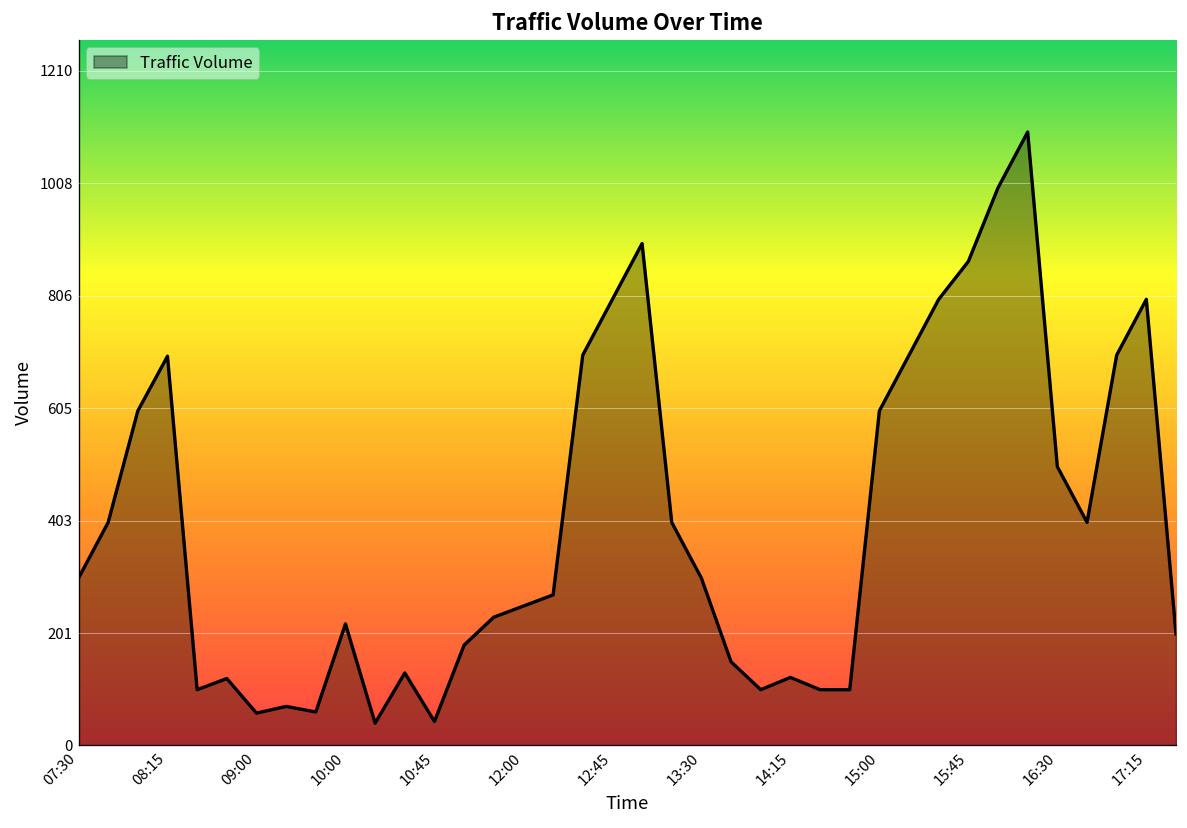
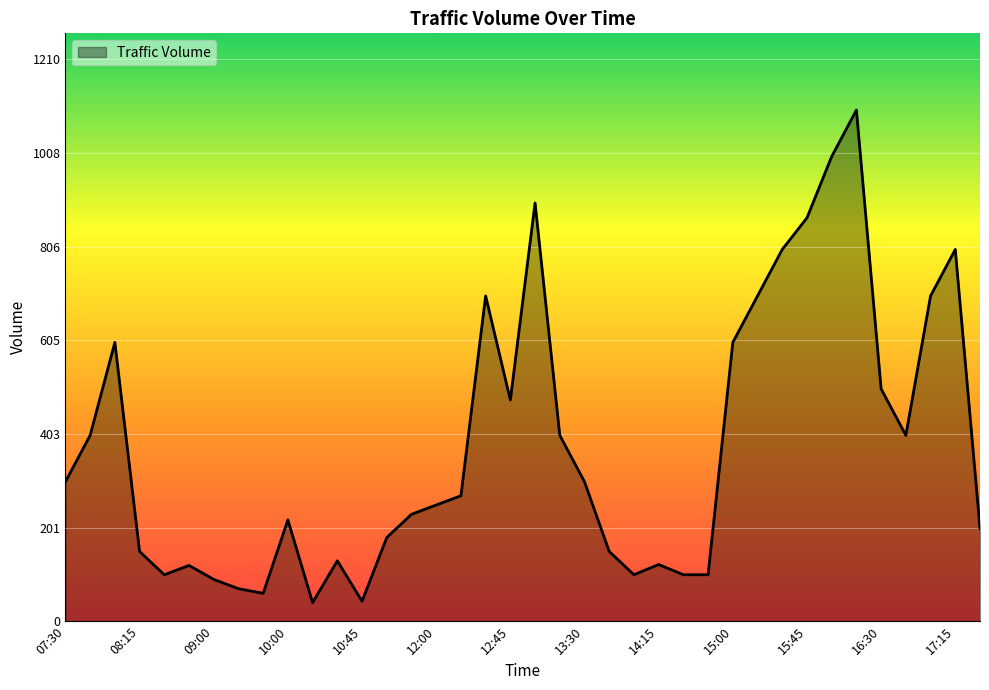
08:15: 700 -> 150
09:00: 60 -> 90
12:45: 800 -> 480
